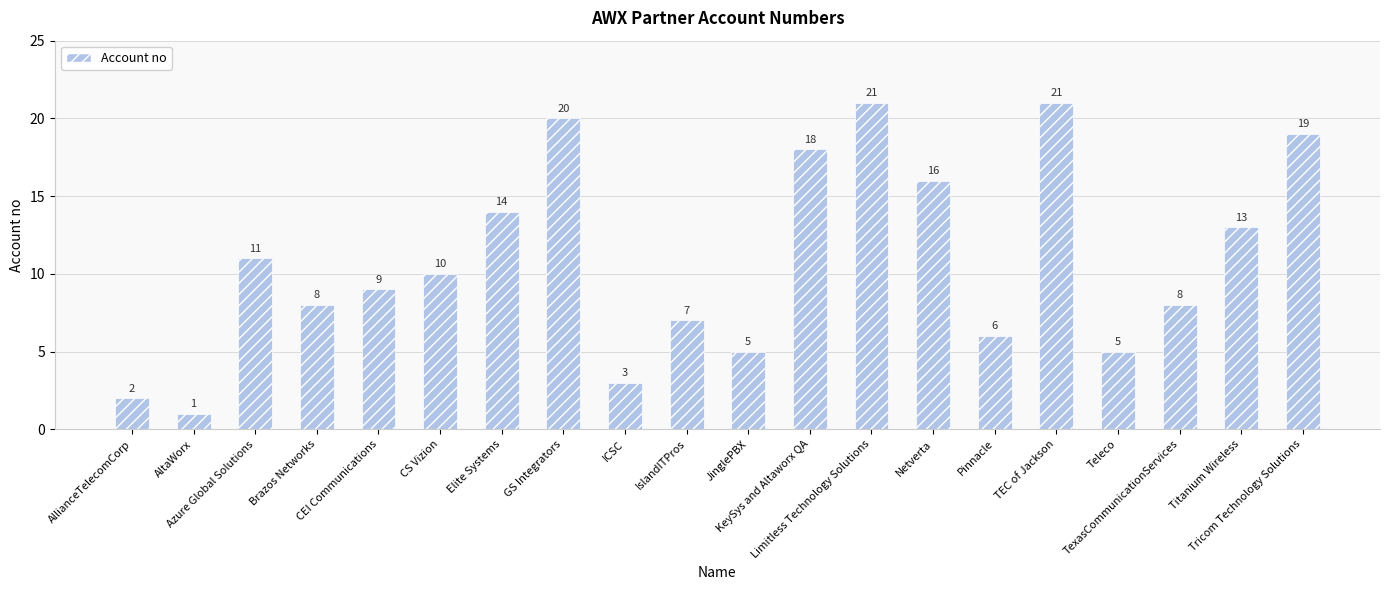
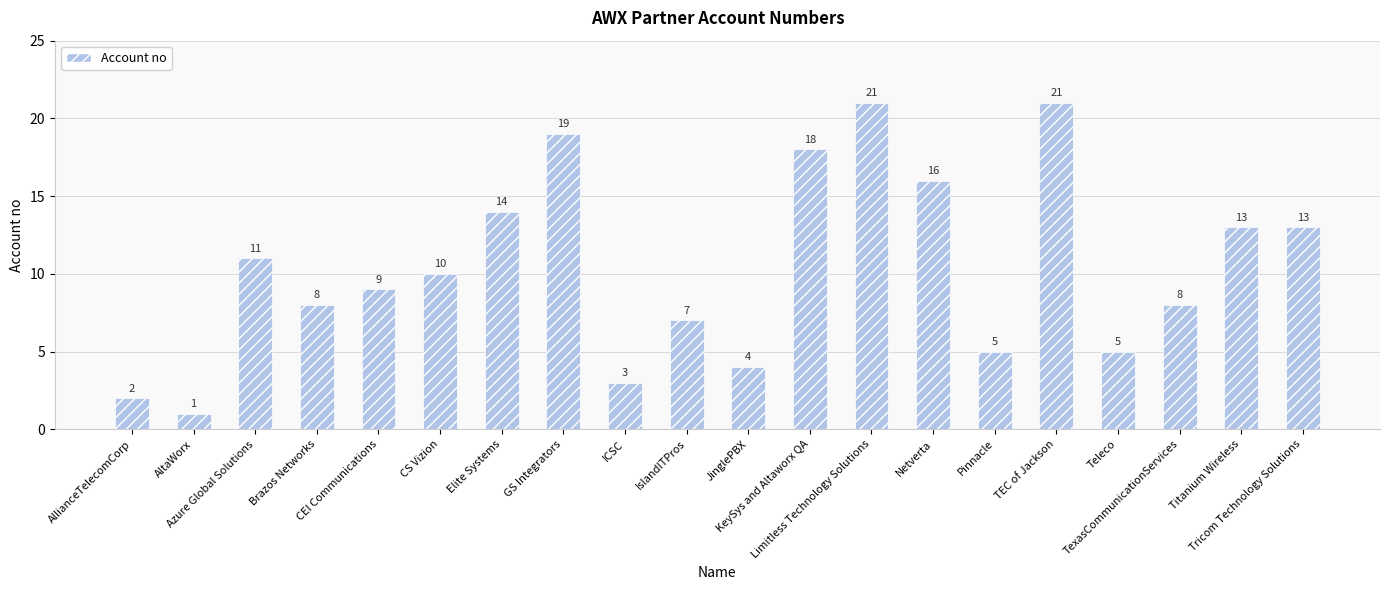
GS Integrators: 20 -> 19
JinglePBX: 5 -> 4
Pinnacle: 6 -> 5
Tricom Technology Solutions: 19 -> 13
